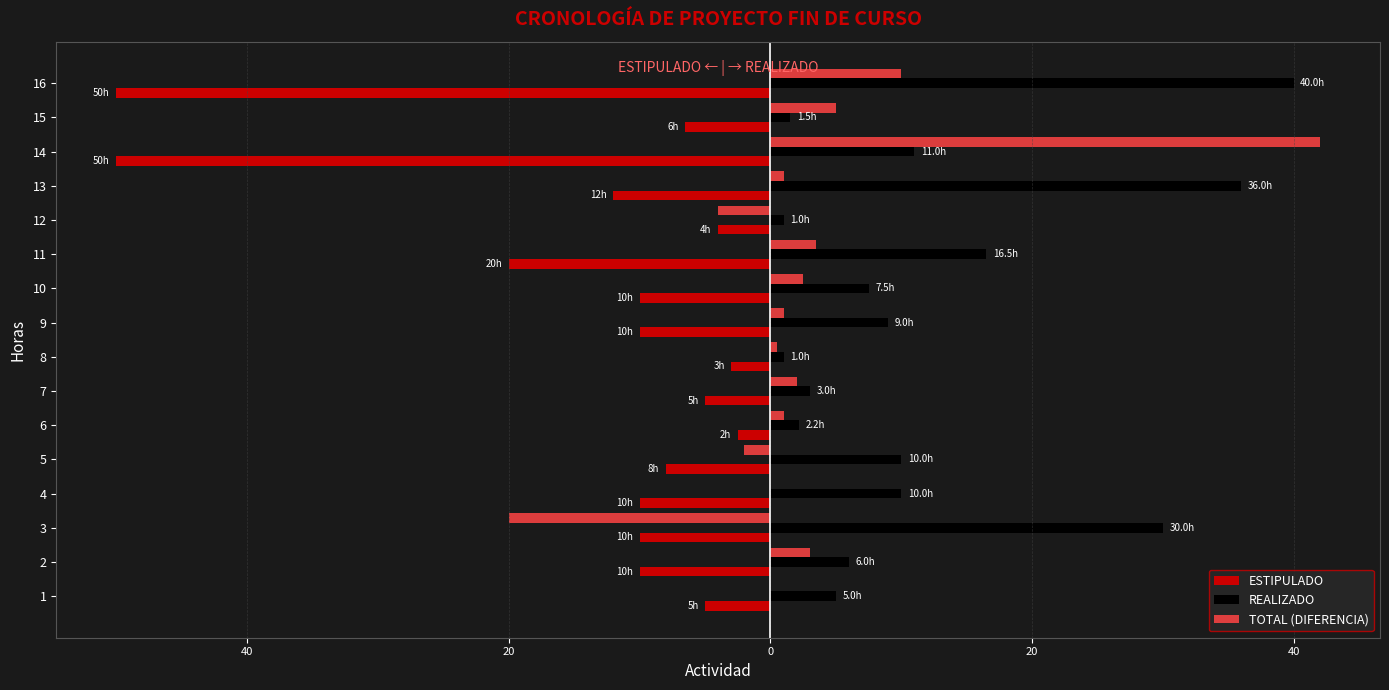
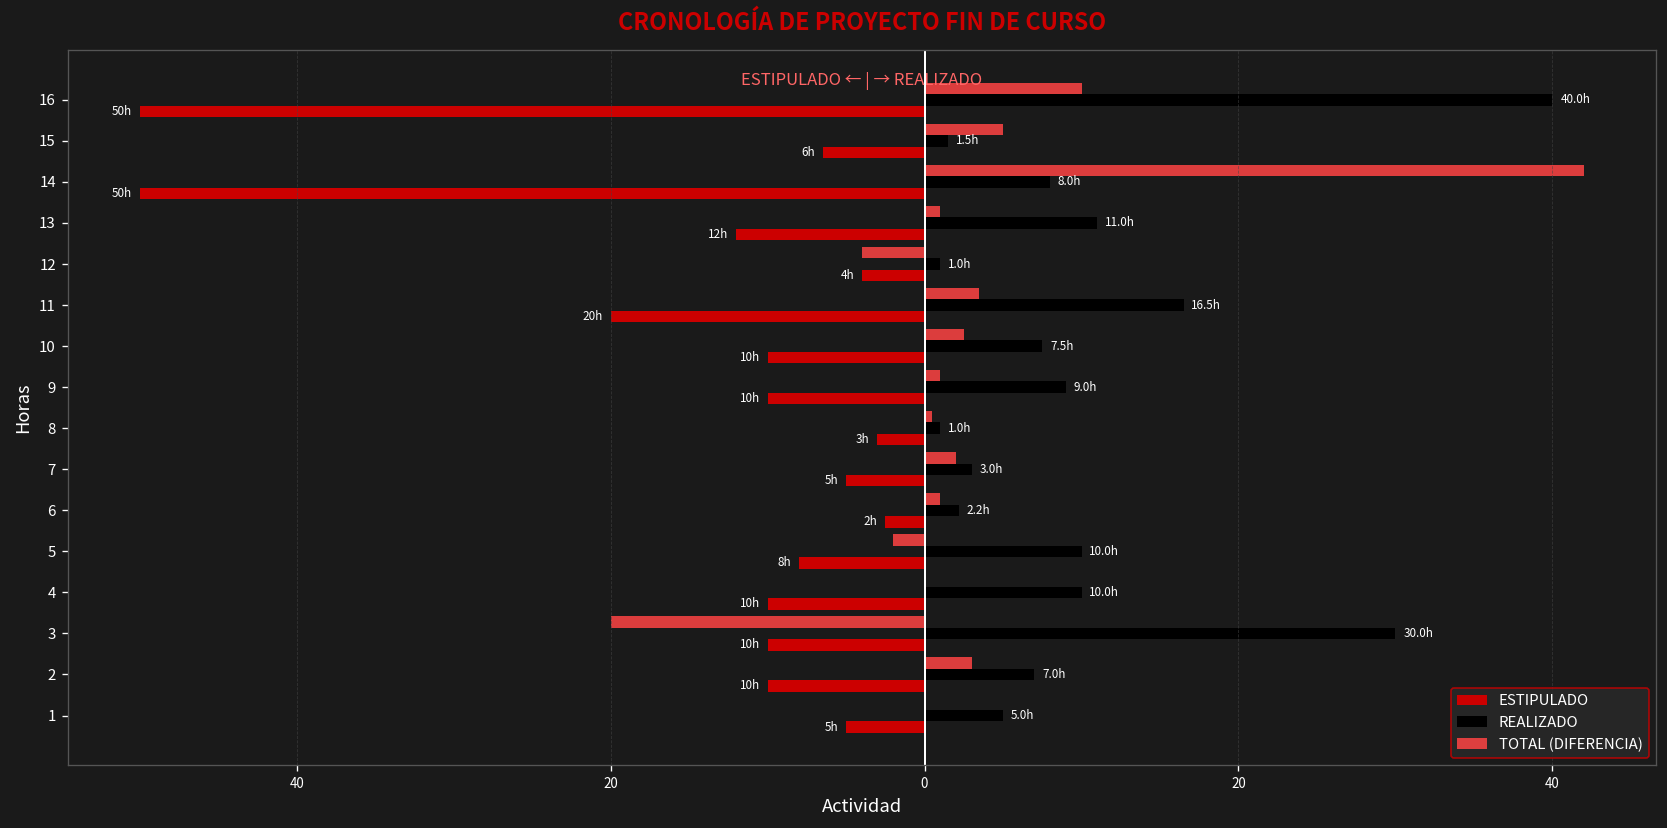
REALIZADO, 14: 11.0h -> 8.0h
REALIZADO, 13: 36.0h -> 11.0h
REALIZADO, 2: 6.0h -> 7.0h
